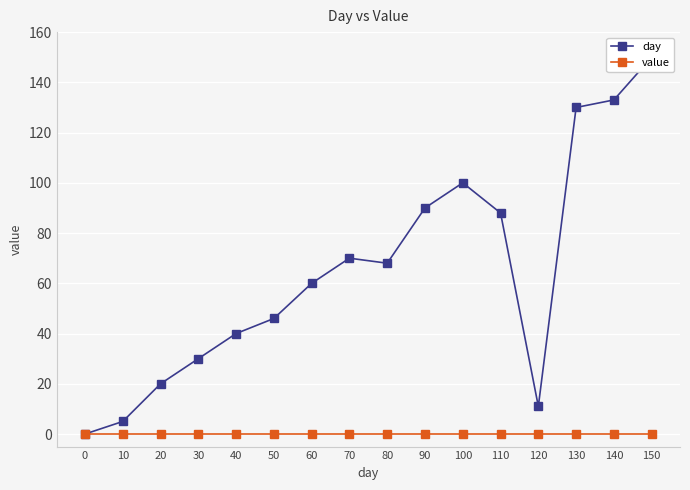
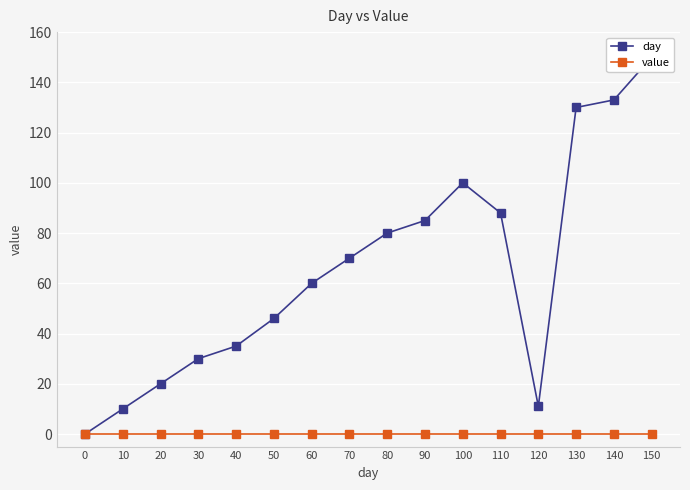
day, 10: 5 -> 10
day, 40: 40 -> 35
day, 80: 68 -> 80
day, 90: 90 -> 85
